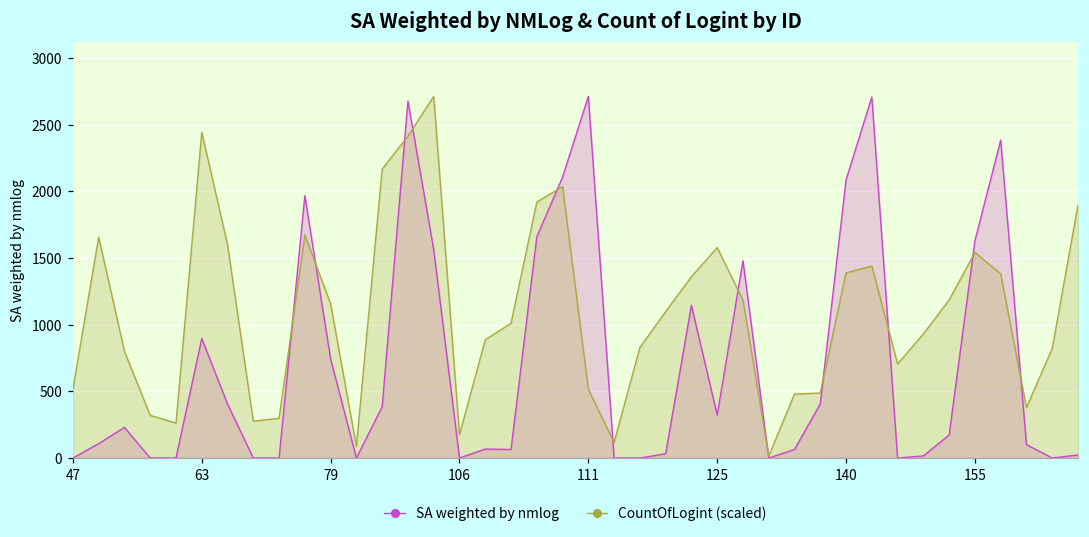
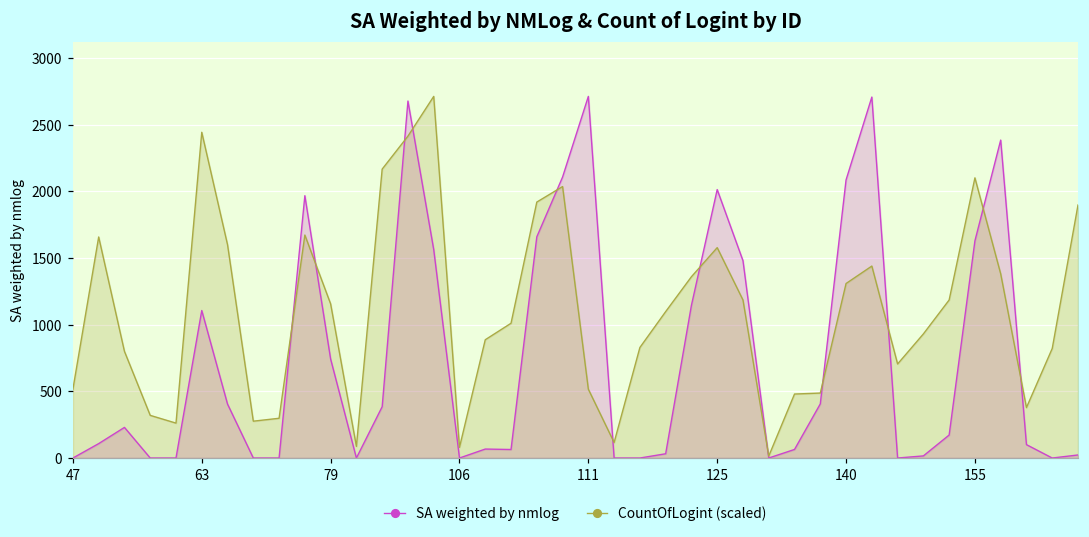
SA weighted by nmlog, 63: 900 -> 1110
CountOfLogint (scaled), 106: 170 -> 80
SA weighted by nmlog, 125: 320 -> 2010
CountOfLogint (scaled), 140: 1390 -> 1310
CountOfLogint (scaled), 155: 1540 -> 2100
